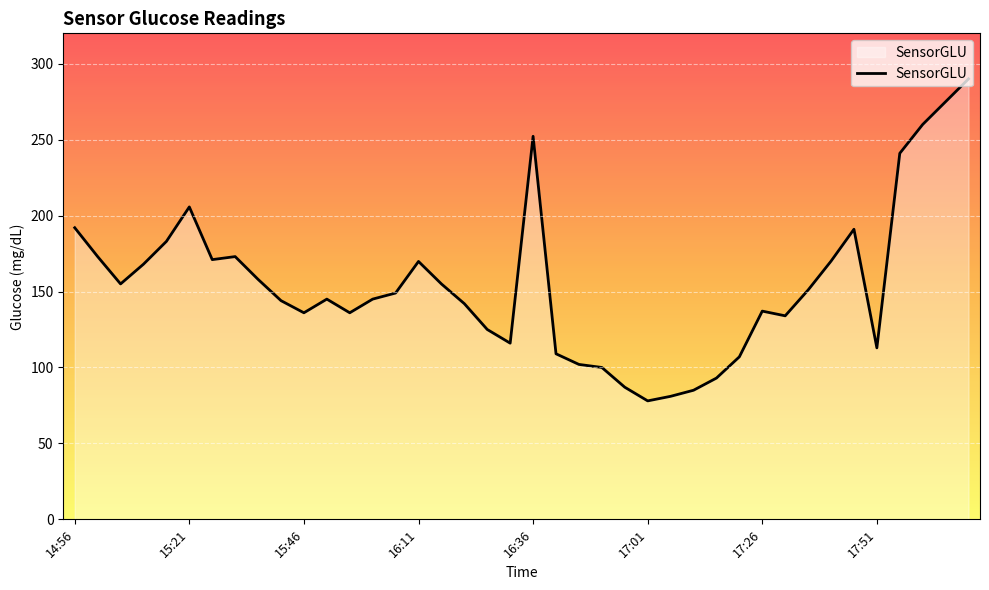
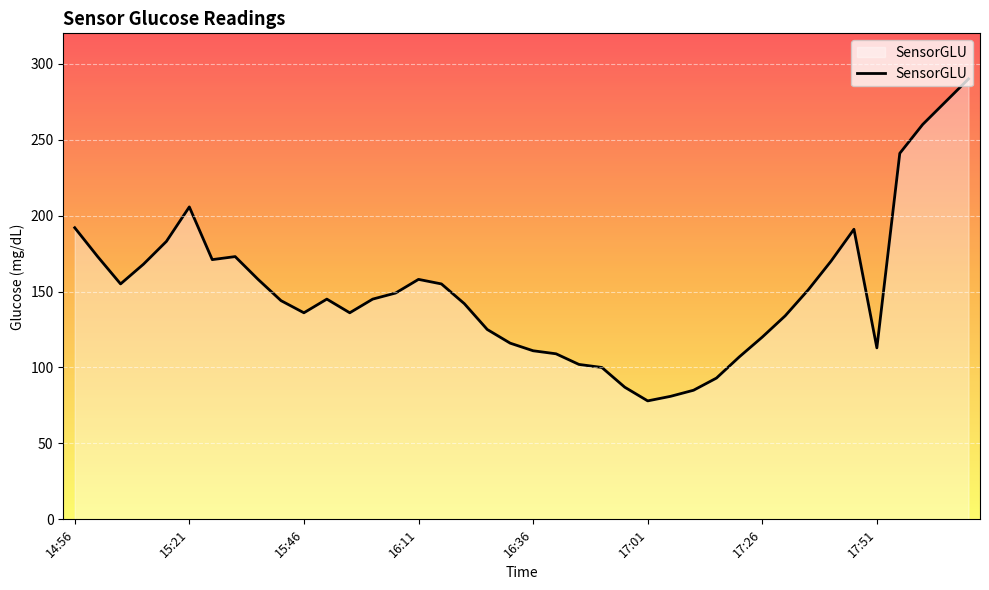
16:11: 170 -> 158
16:36: 252 -> 111
17:26: 137 -> 120
